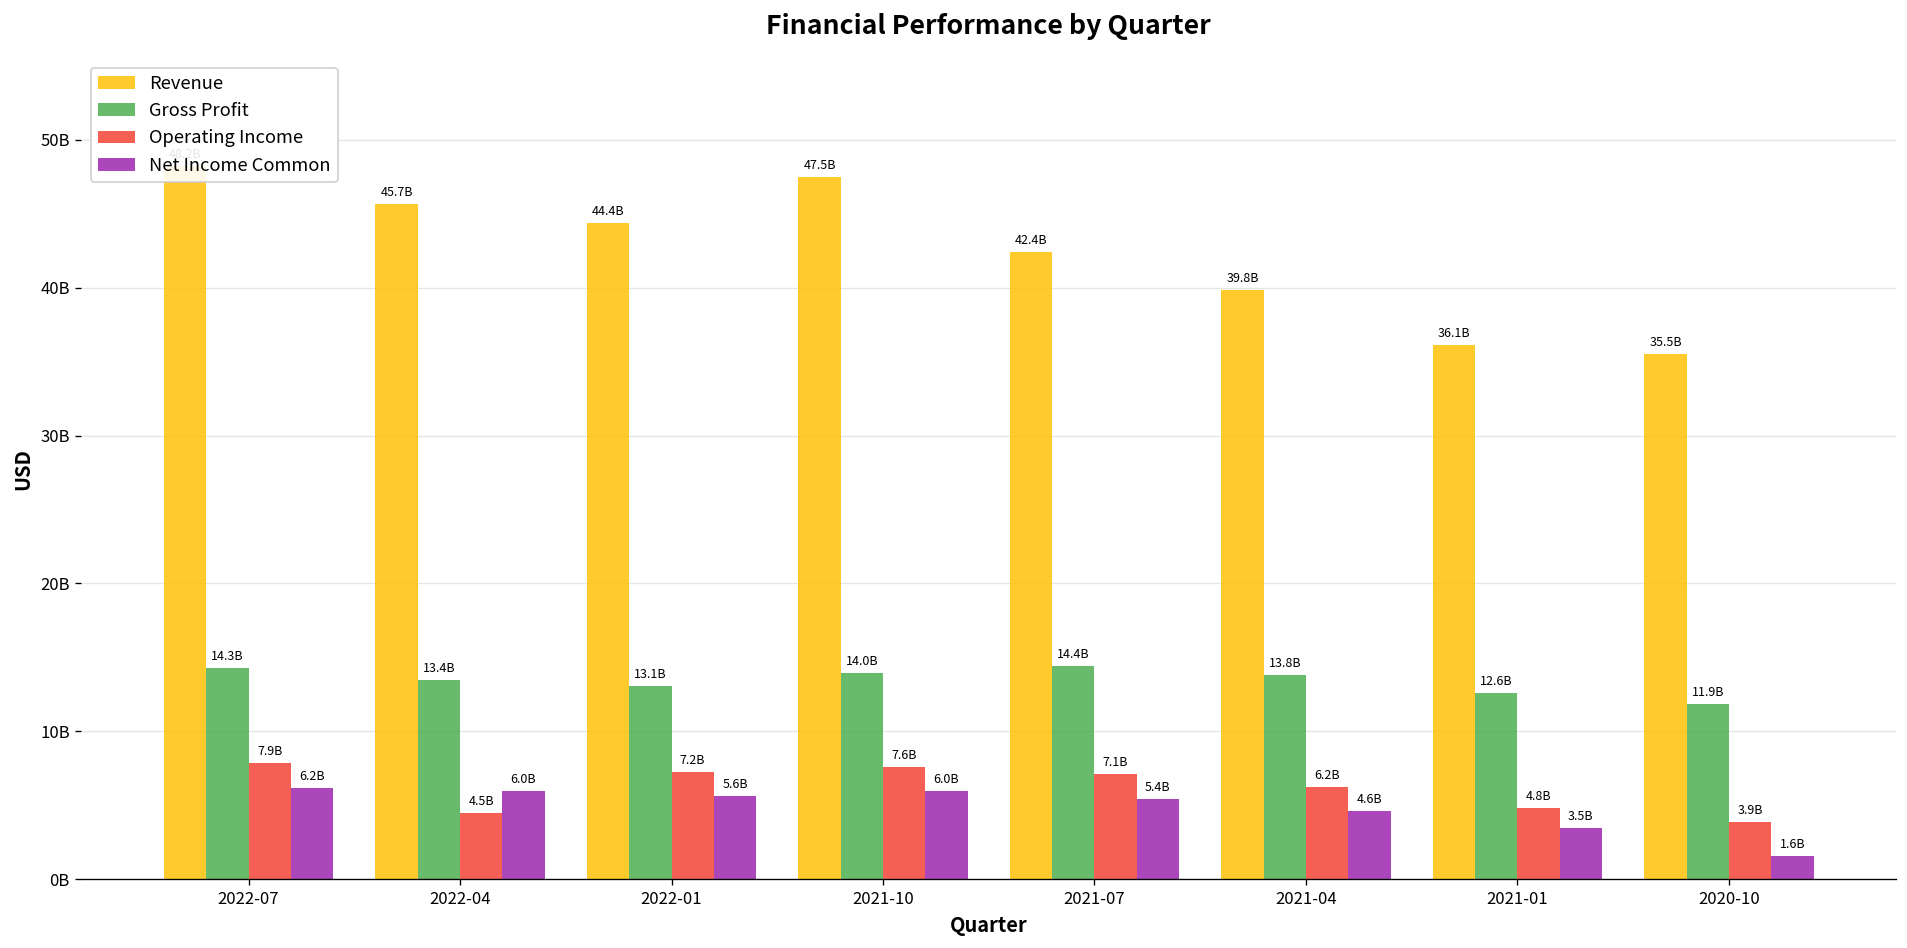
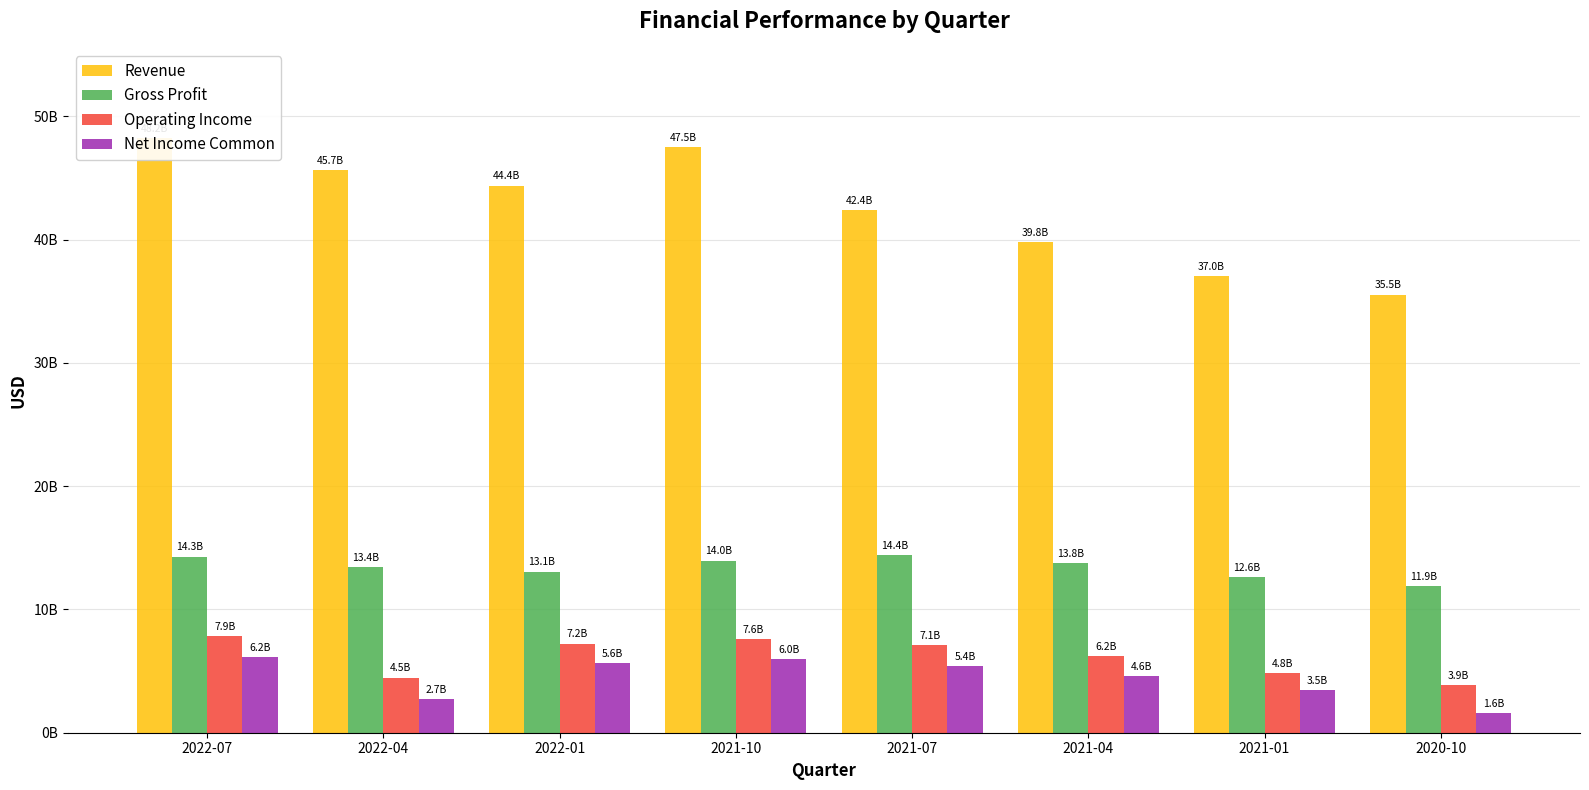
Net Income Common, 2022-04: 6.0B -> 2.7B
Revenue, 2021-01: 36.1B -> 37.0B
